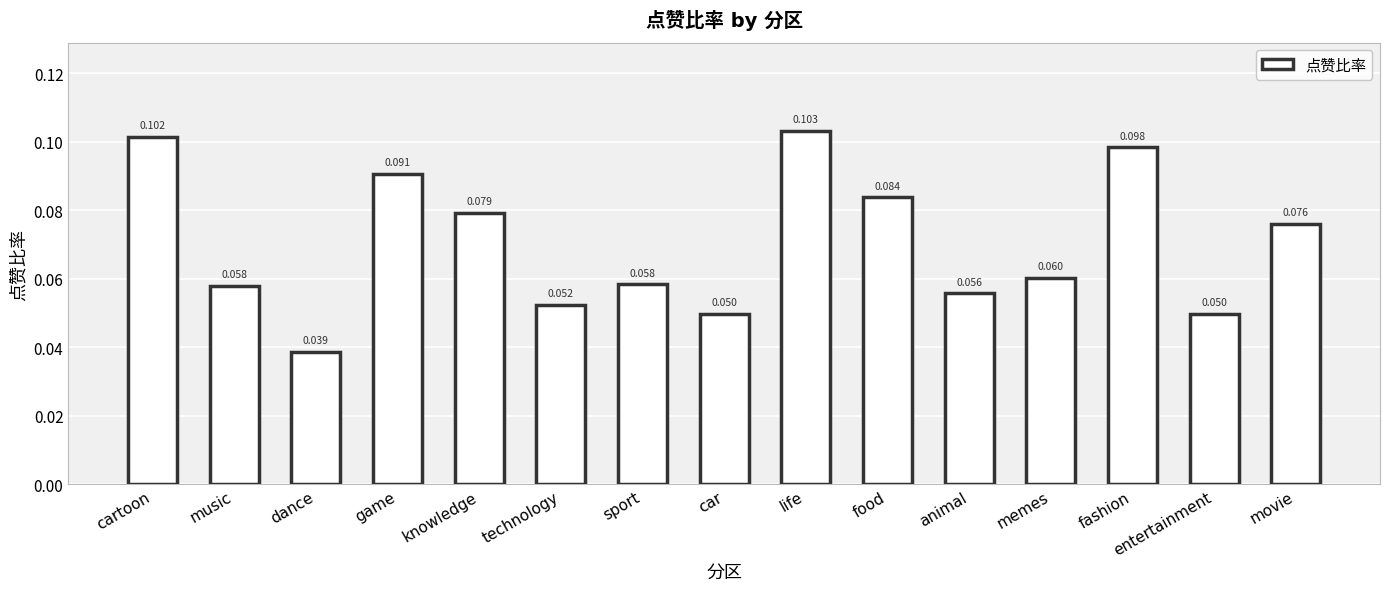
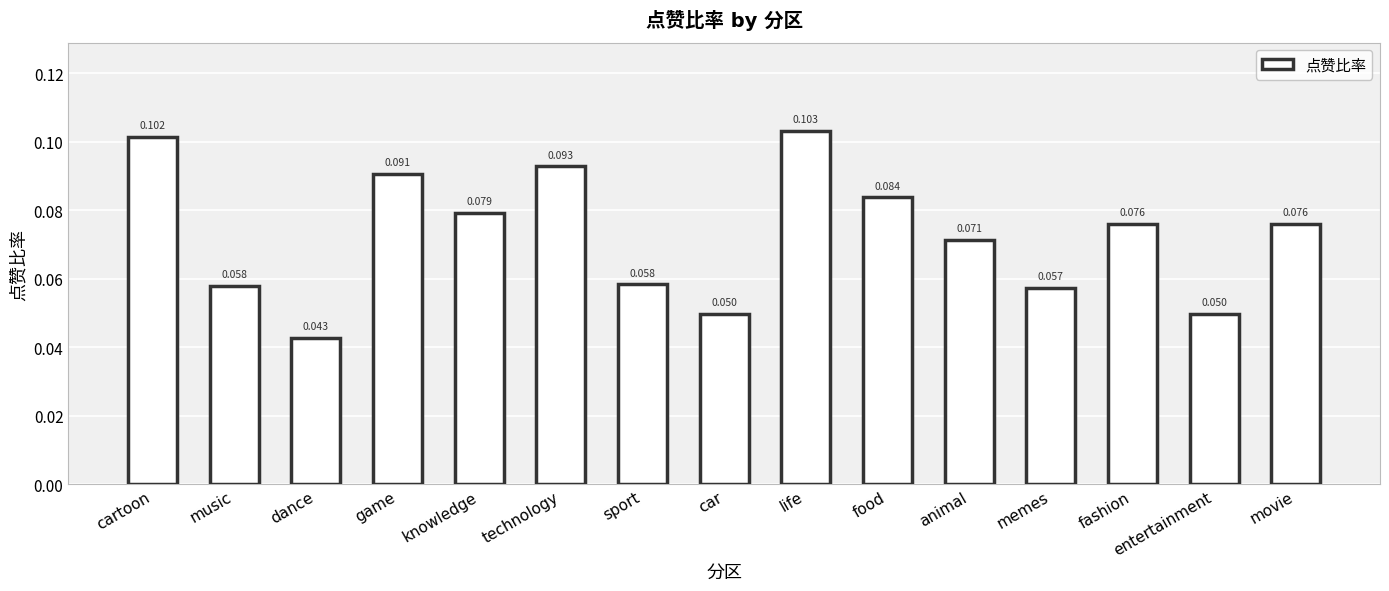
dance: 0.039 -> 0.043
technology: 0.052 -> 0.093
animal: 0.056 -> 0.071
memes: 0.060 -> 0.057
fashion: 0.098 -> 0.076
